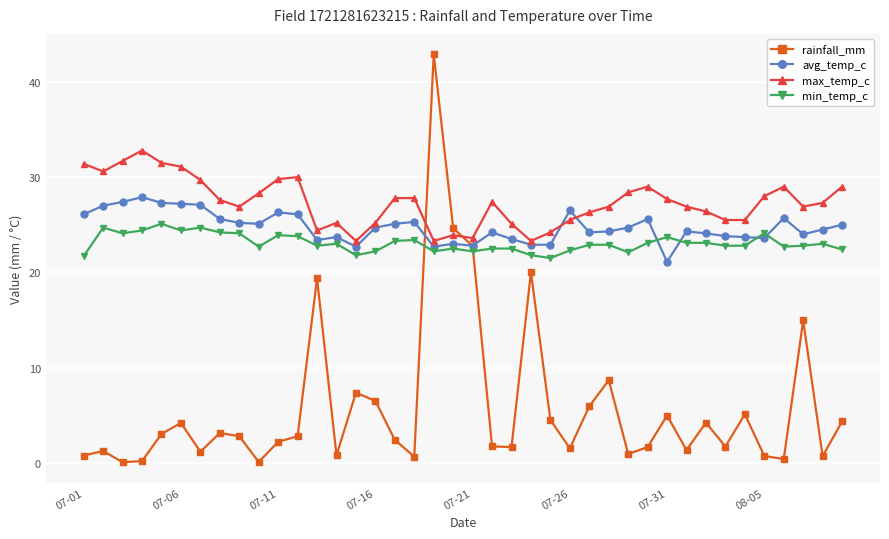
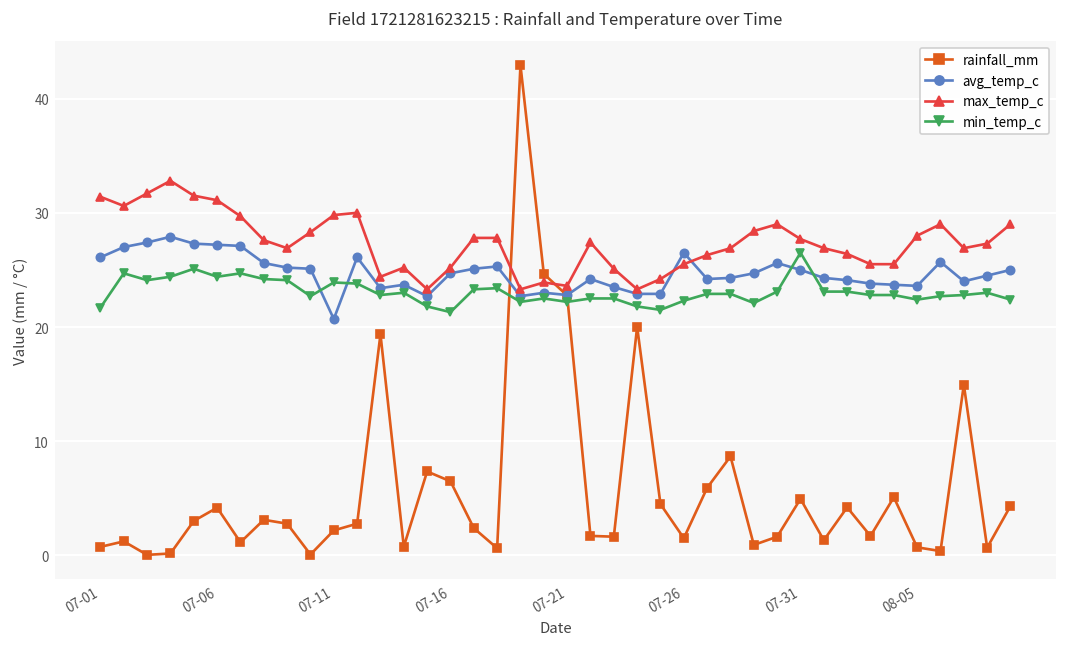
avg_temp_c, 07-11: 26 -> 21
min_temp_c, 07-16: 22 -> 21
avg_temp_c, 07-31: 21 -> 25
min_temp_c, 07-31: 24 -> 27
min_temp_c, 08-05: 24 -> 22
